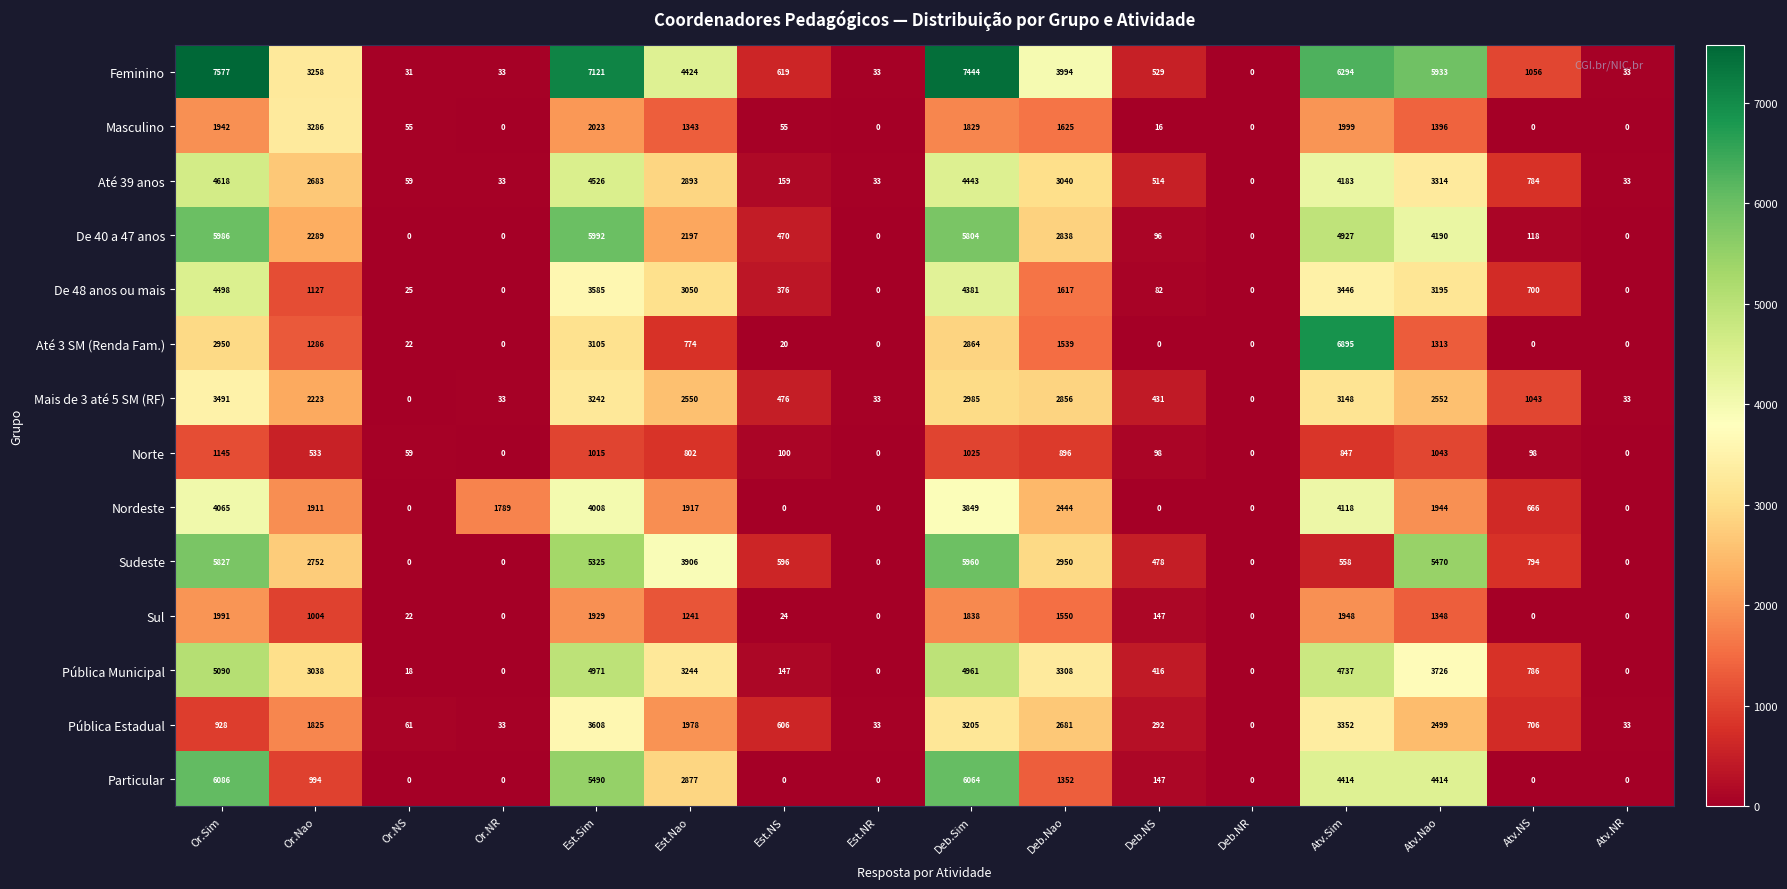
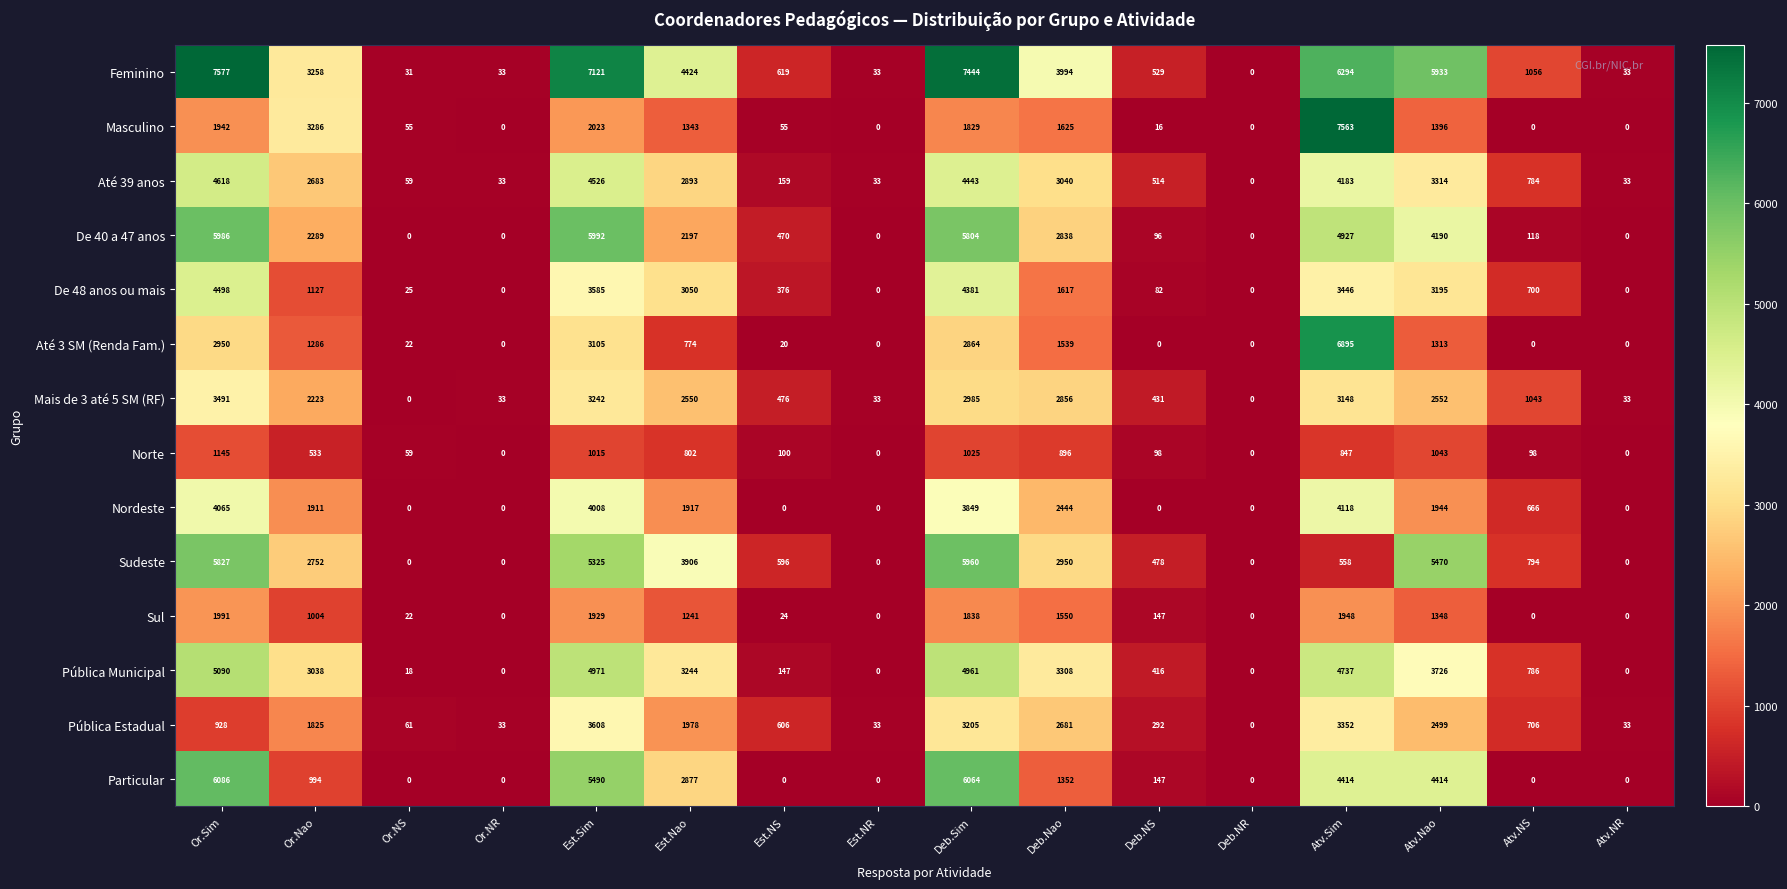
Masculino, Atv.Sim: 1999 -> 7563
Nordeste, Or.NR: 1789 -> 0
